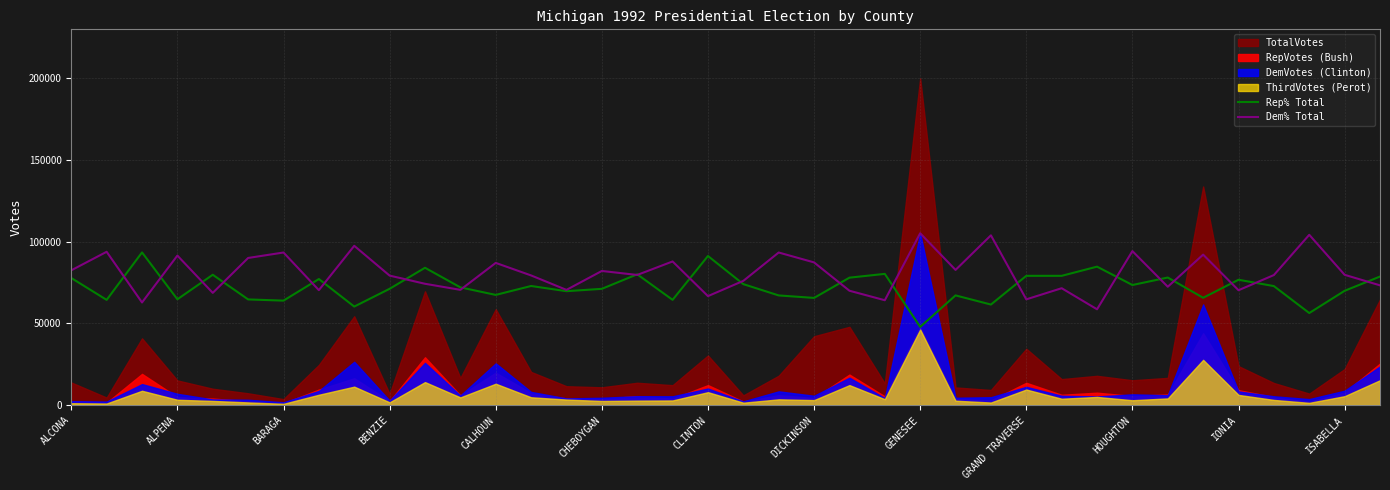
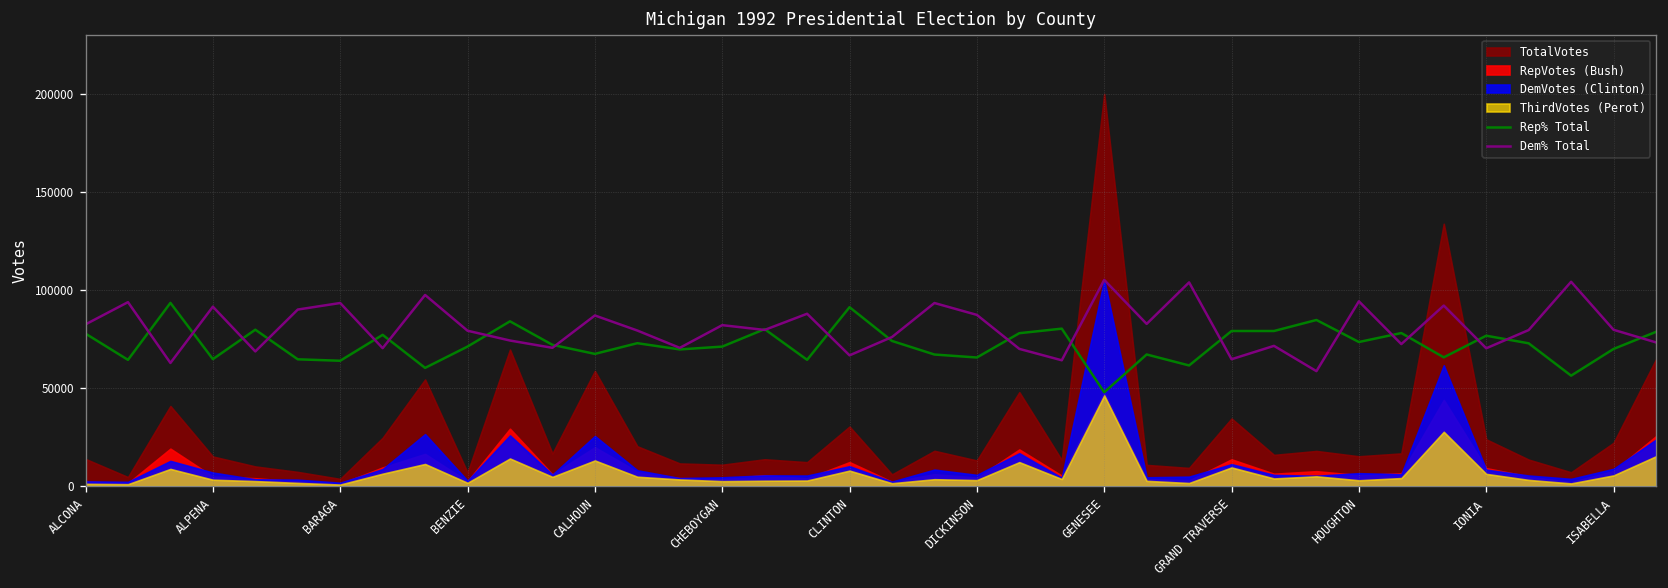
TotalVotes, DICKINSON: 42000 -> 13000
